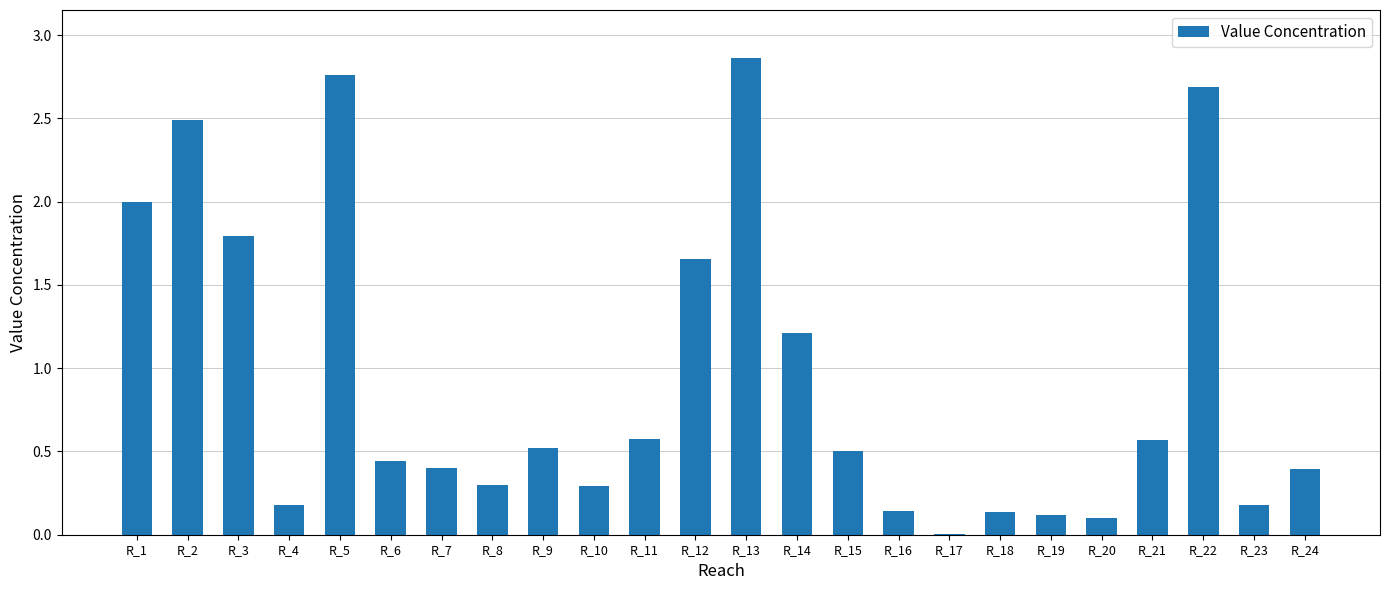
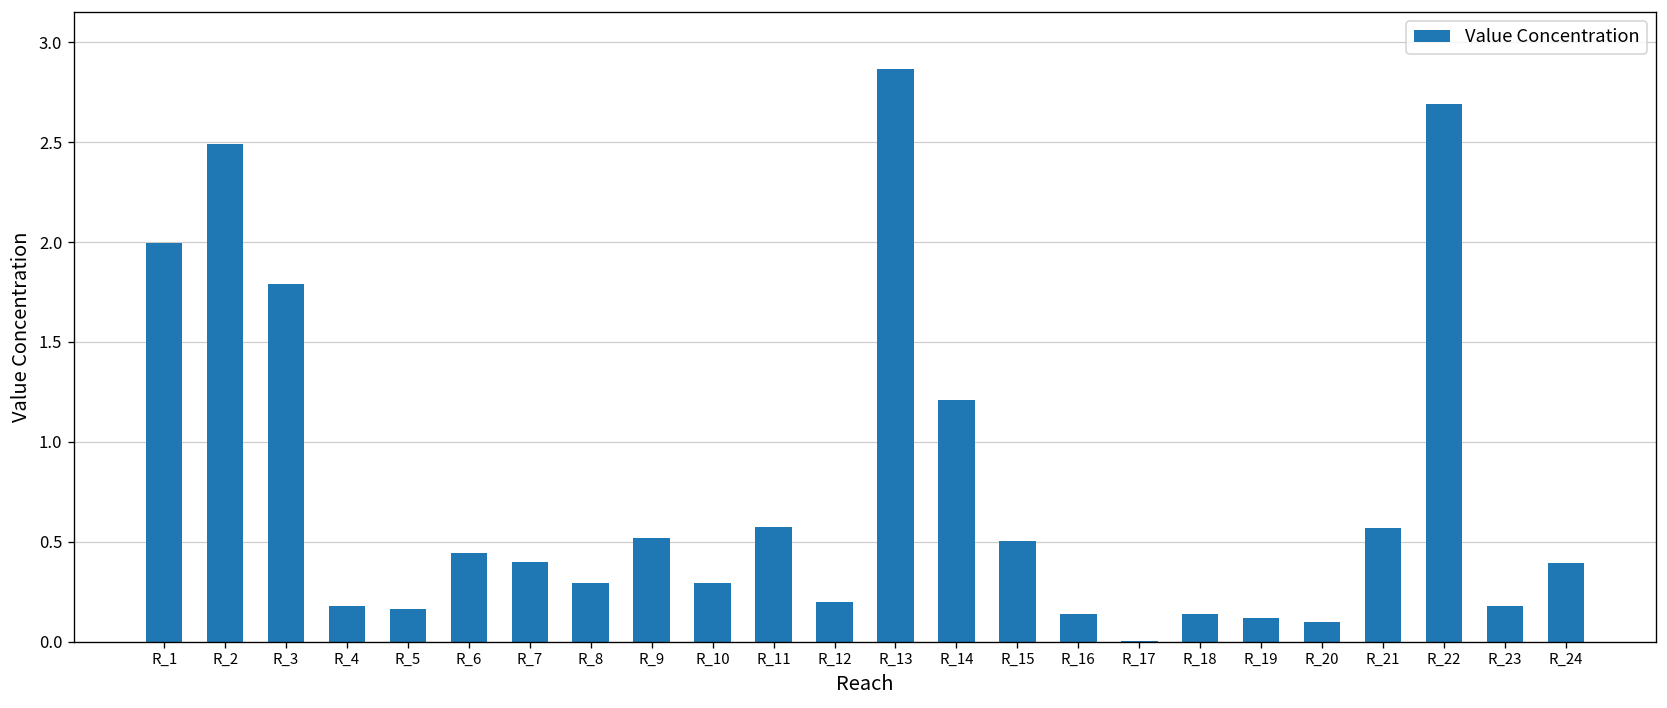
R_5: 2.76 -> 0.16
R_12: 1.65 -> 0.20
